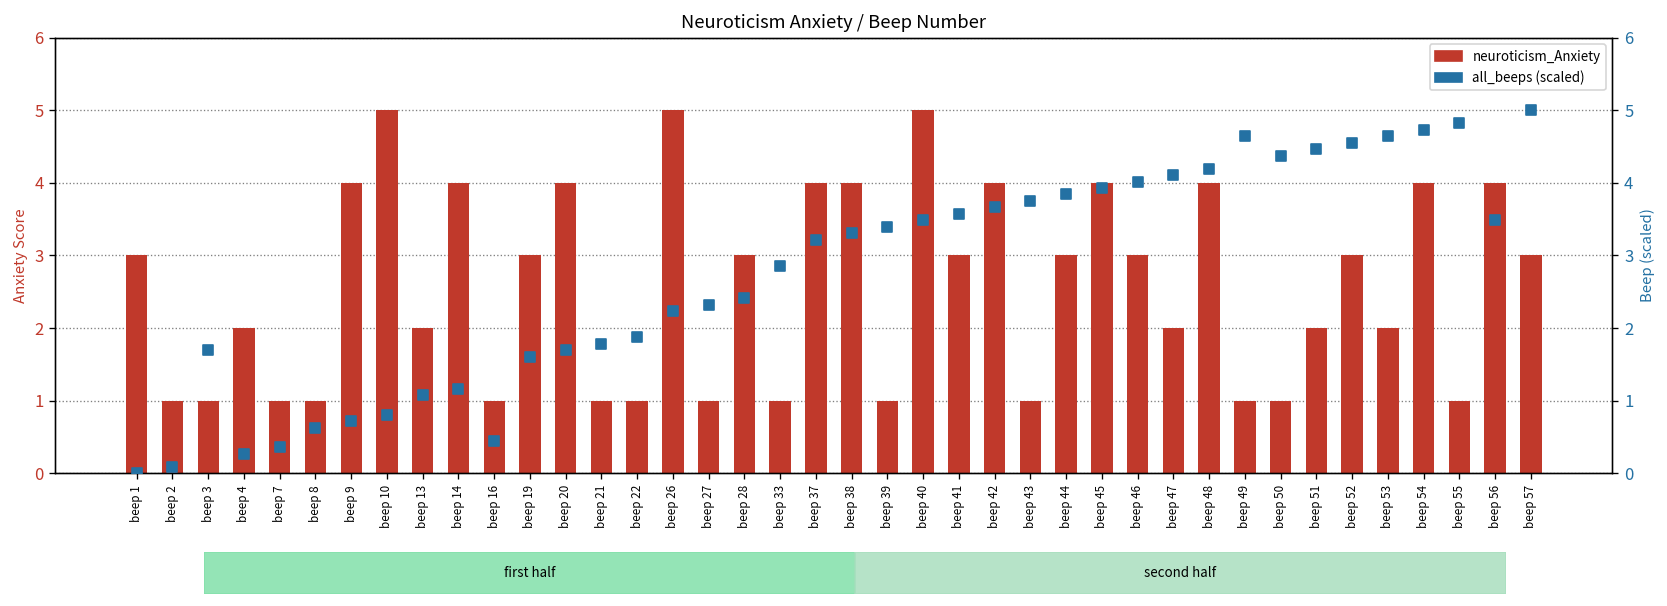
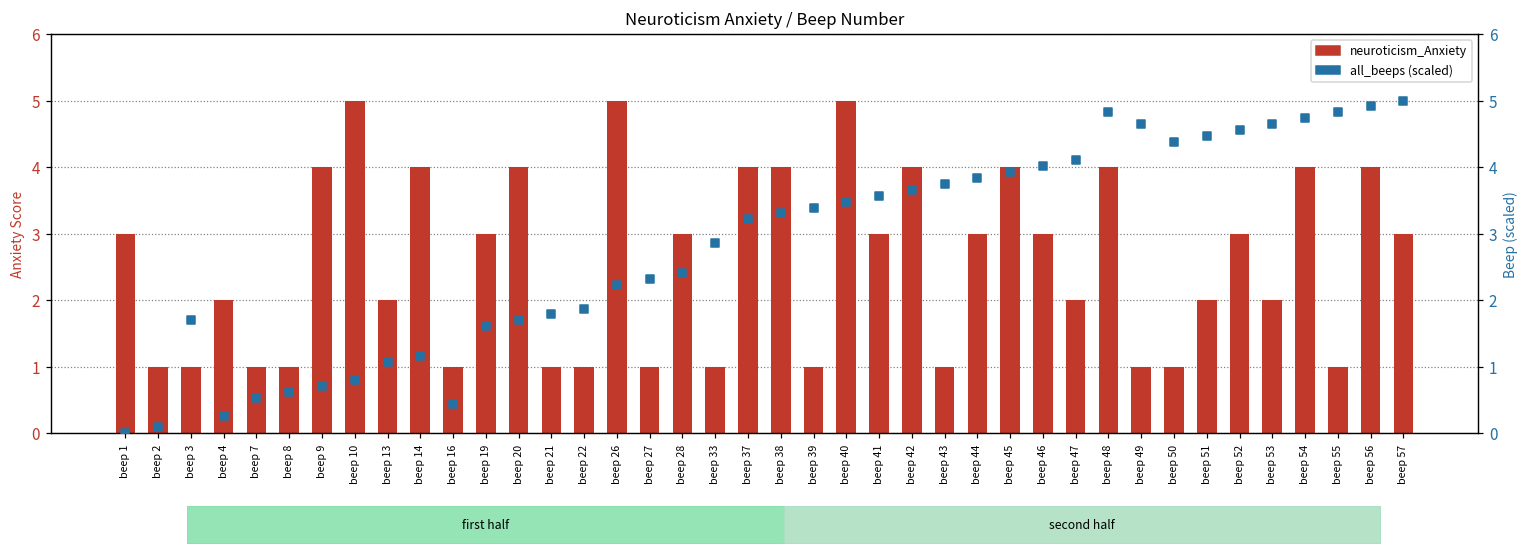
all_beeps (scaled), beep 7: 0.4 -> 0.5
all_beeps (scaled), beep 48: 4.2 -> 4.8
all_beeps (scaled), beep 56: 3.5 -> 4.9
